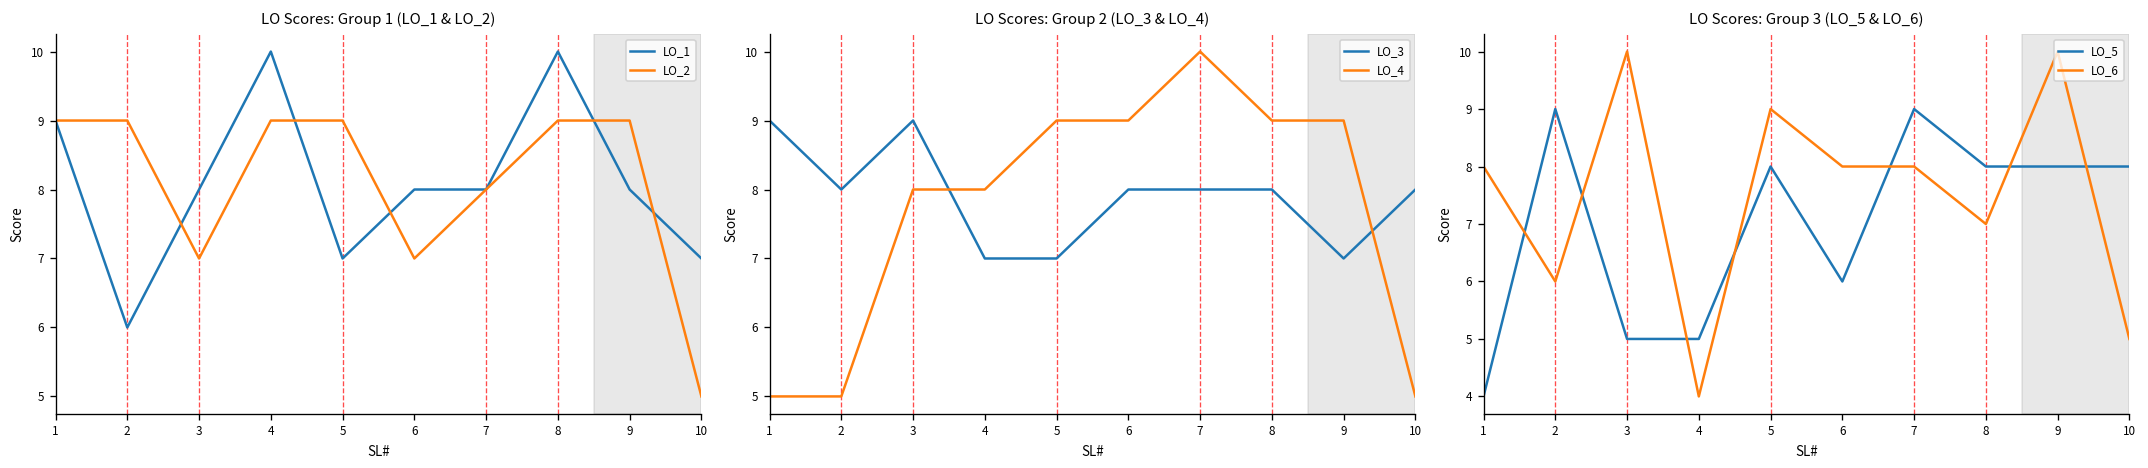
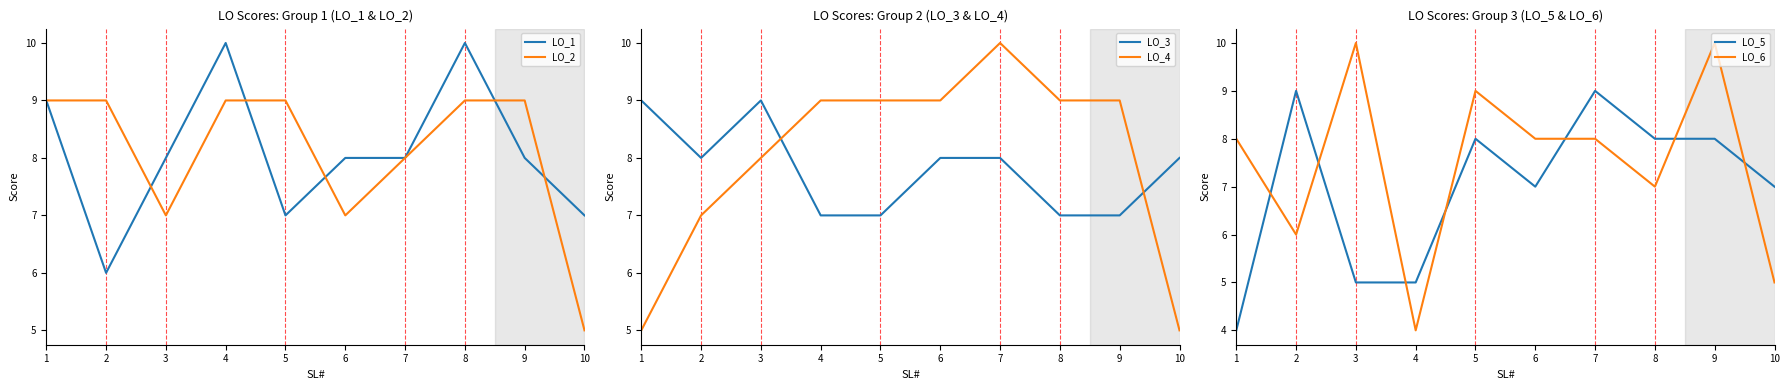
LO Scores: Group 2 (LO_3 & LO_4), LO_4, 2: 5 -> 7
LO Scores: Group 2 (LO_3 & LO_4), LO_4, 4: 8 -> 9
LO Scores: Group 2 (LO_3 & LO_4), LO_3, 8: 8 -> 7
LO Scores: Group 3 (LO_5 & LO_6), LO_5, 6: 6 -> 7
LO Scores: Group 3 (LO_5 & LO_6), LO_5, 10: 8 -> 7
